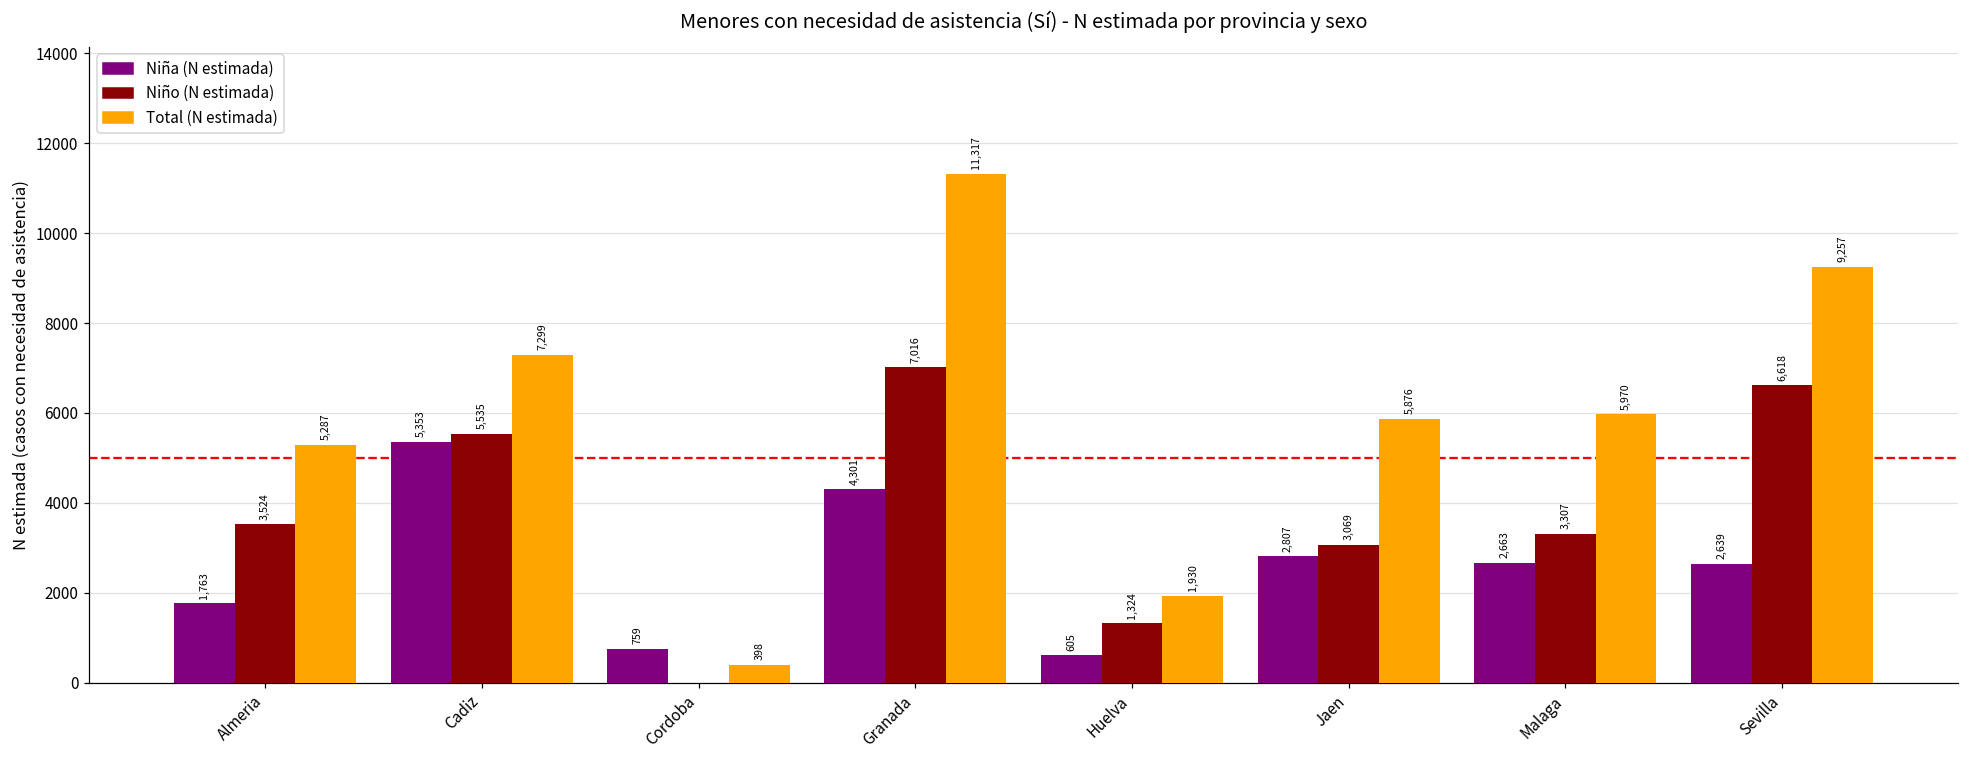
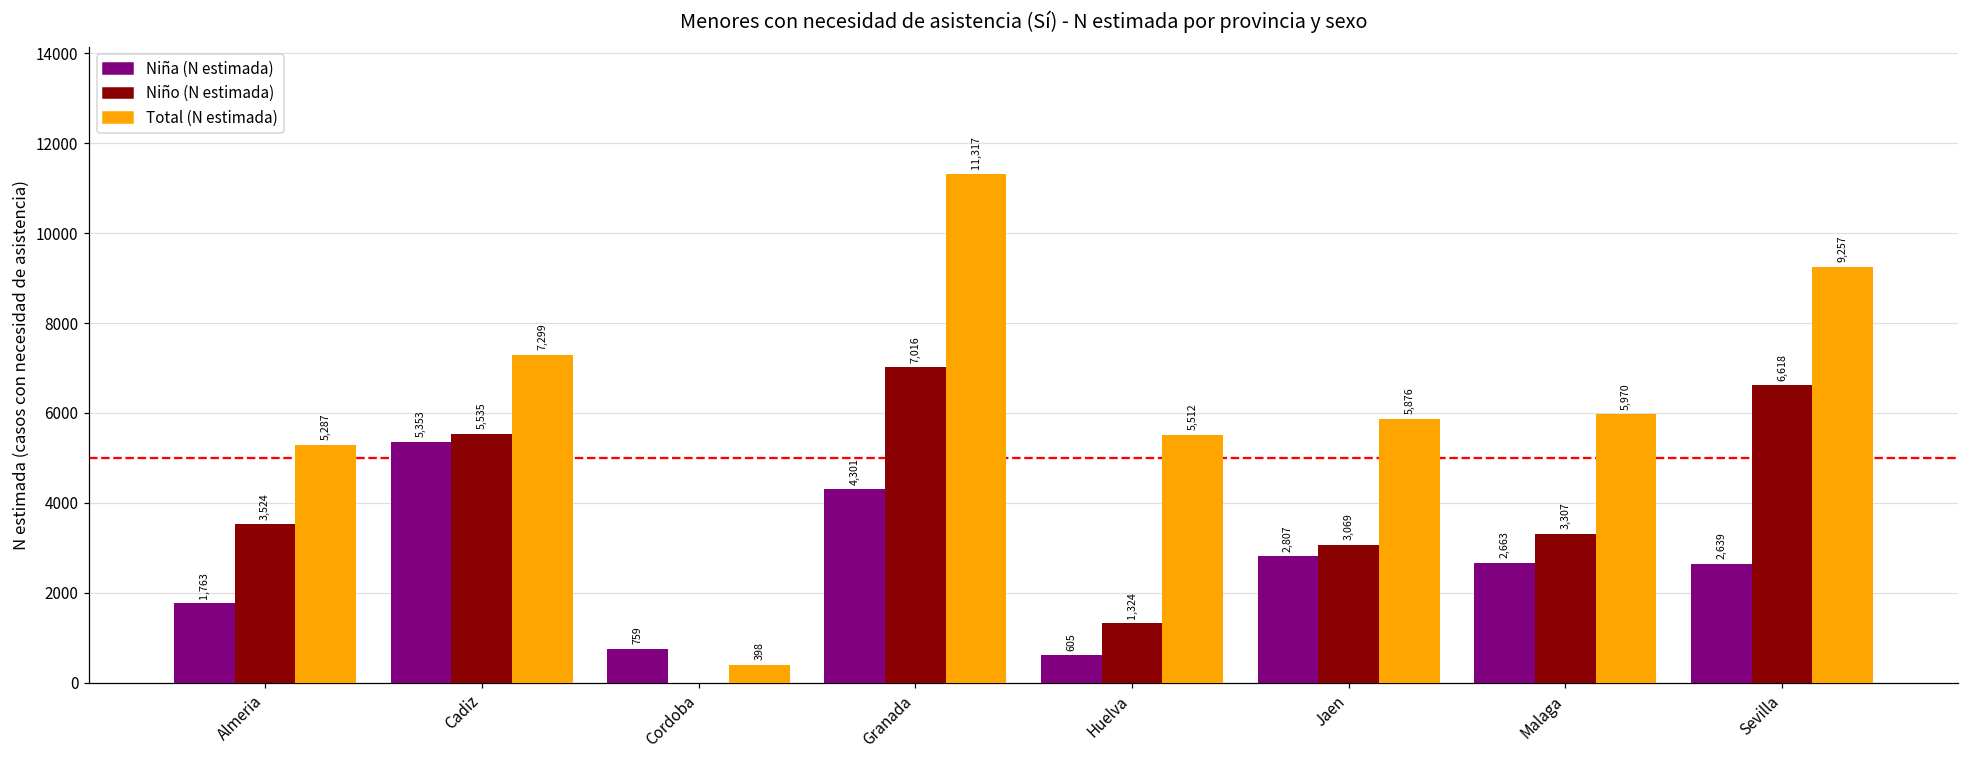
Total (N estimada), Huelva: 1,930 -> 5,512
